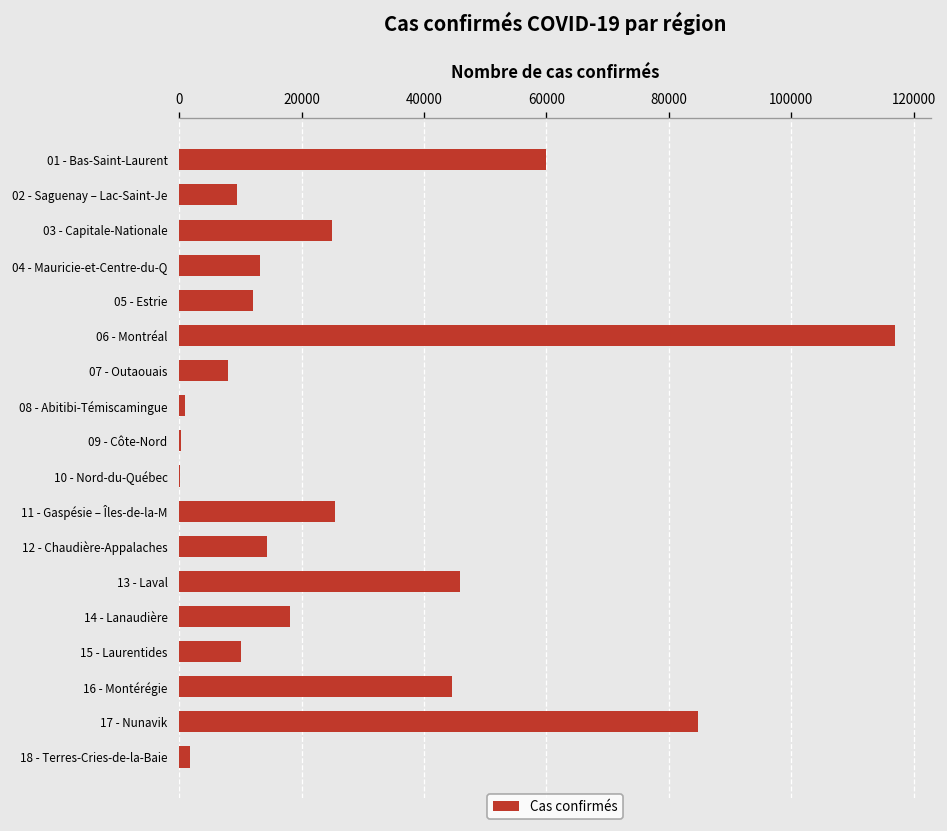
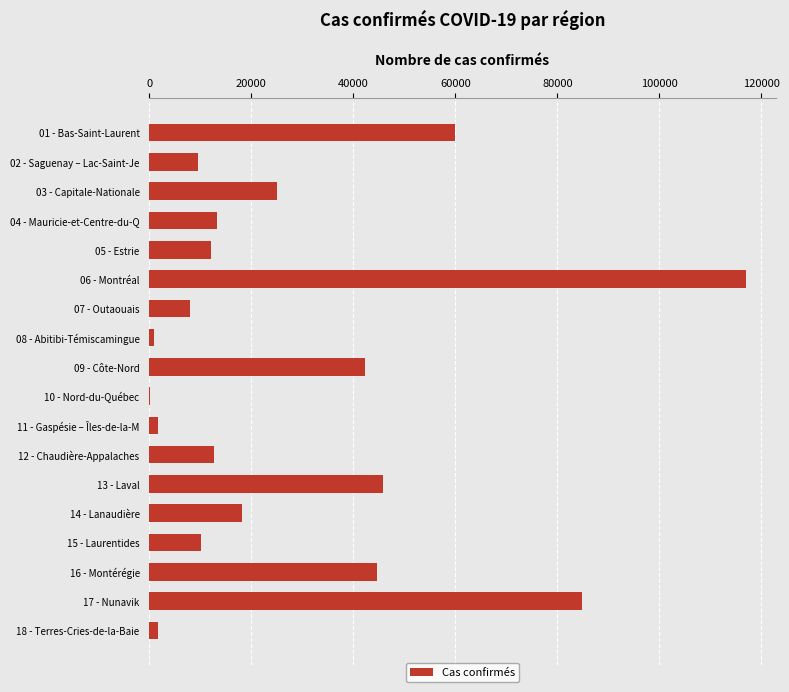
09 - Côte-Nord: 0 -> 42000
11 - Gaspésie – Îles-de-la-M: 25000 -> 2000
12 - Chaudière-Appalaches: 14000 -> 13000
